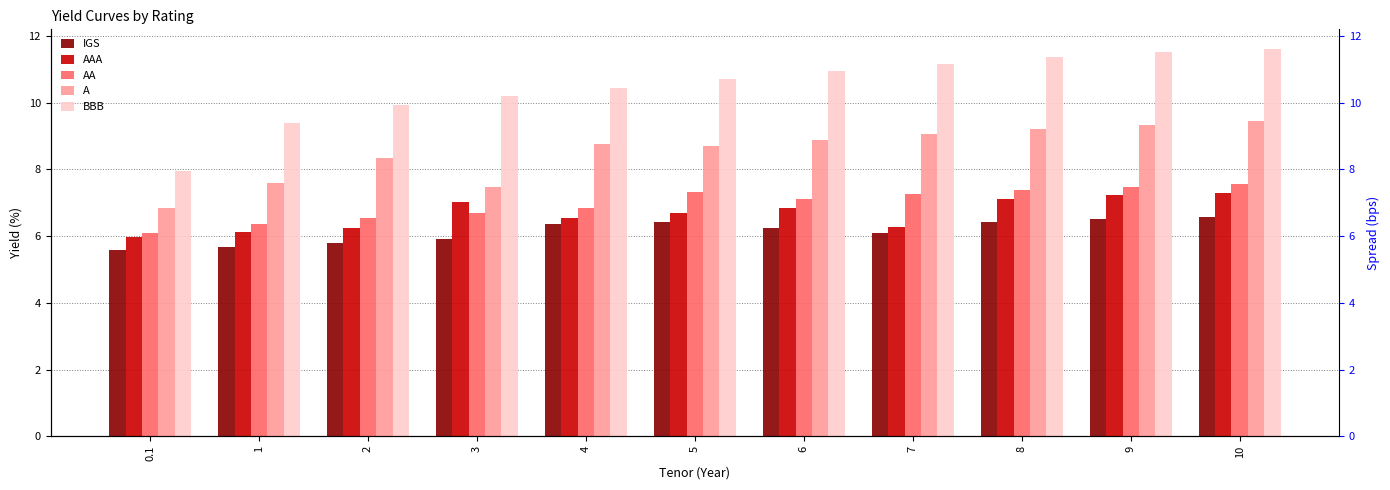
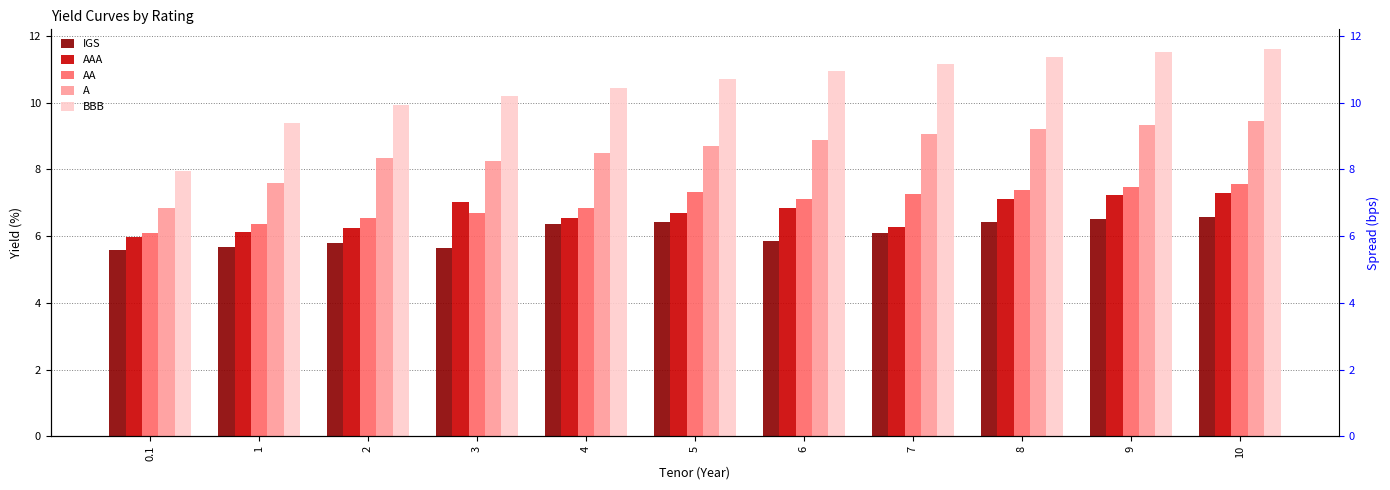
IGS, 3: 5.9 -> 5.6
A, 3: 7.5 -> 8.3
A, 4: 8.8 -> 8.5
IGS, 6: 6.2 -> 5.9
